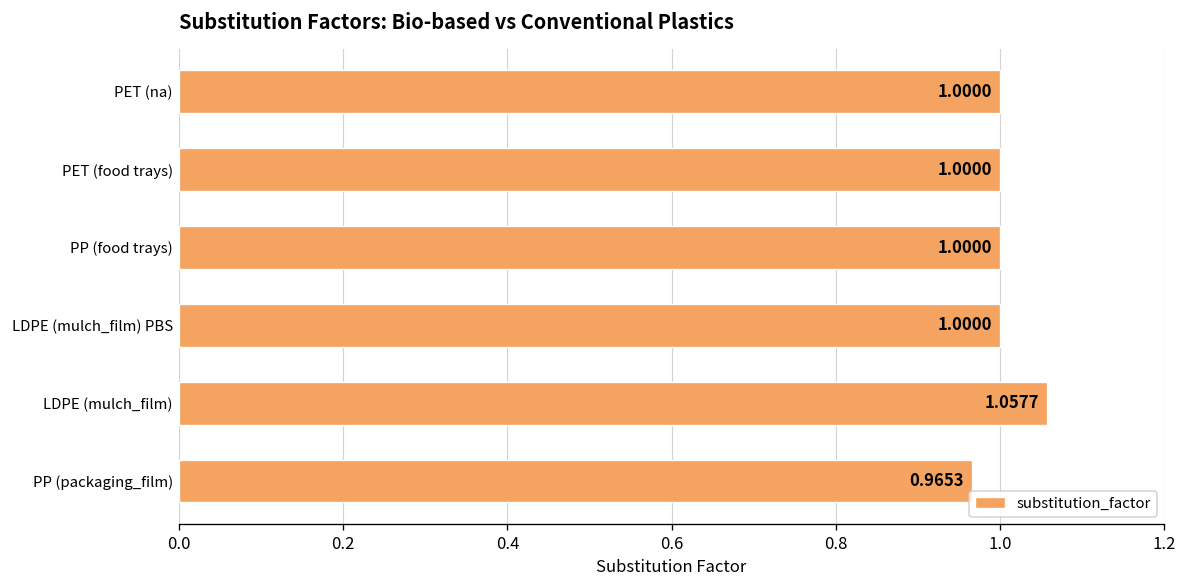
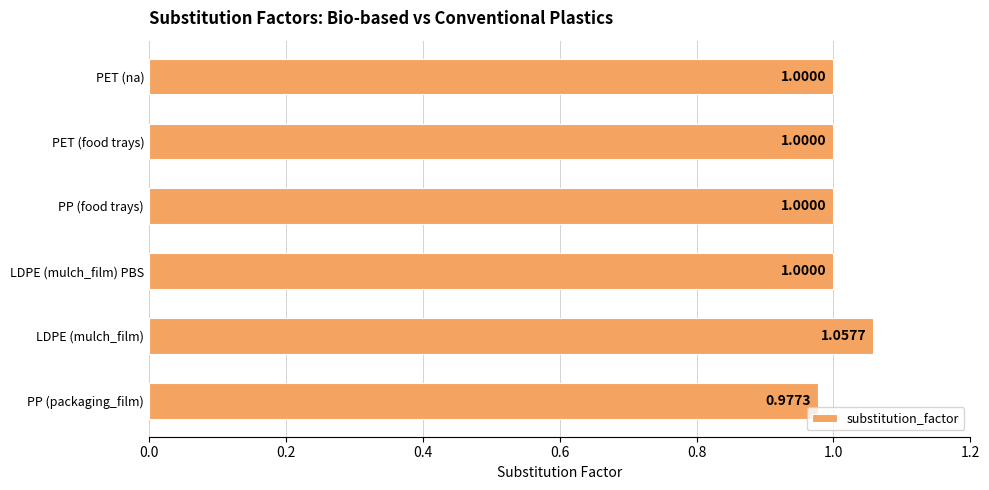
PP (packaging_film): 0.9653 -> 0.9773
